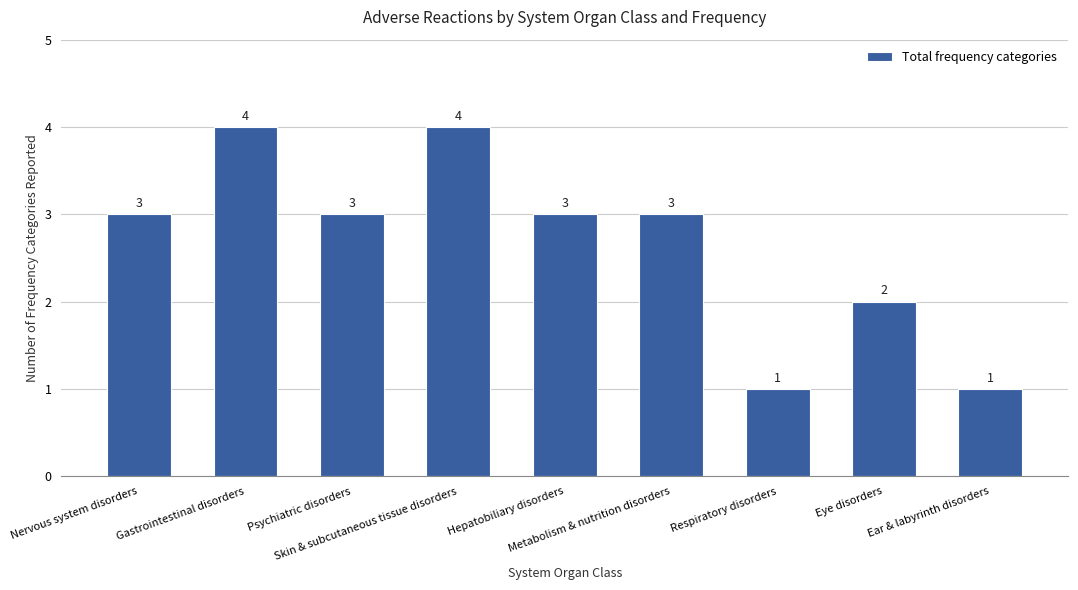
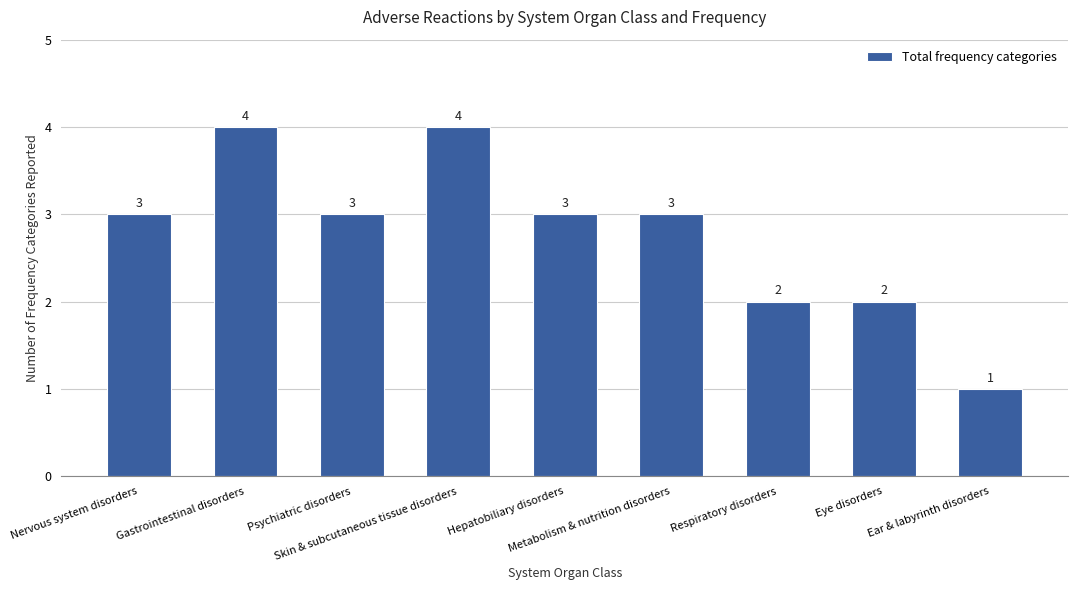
Respiratory disorders: 1 -> 2
